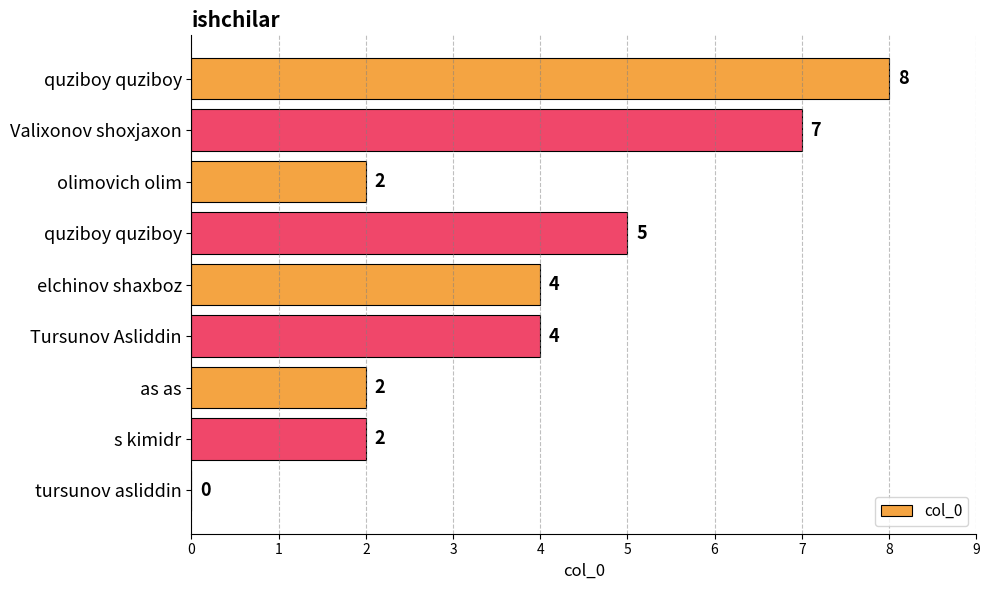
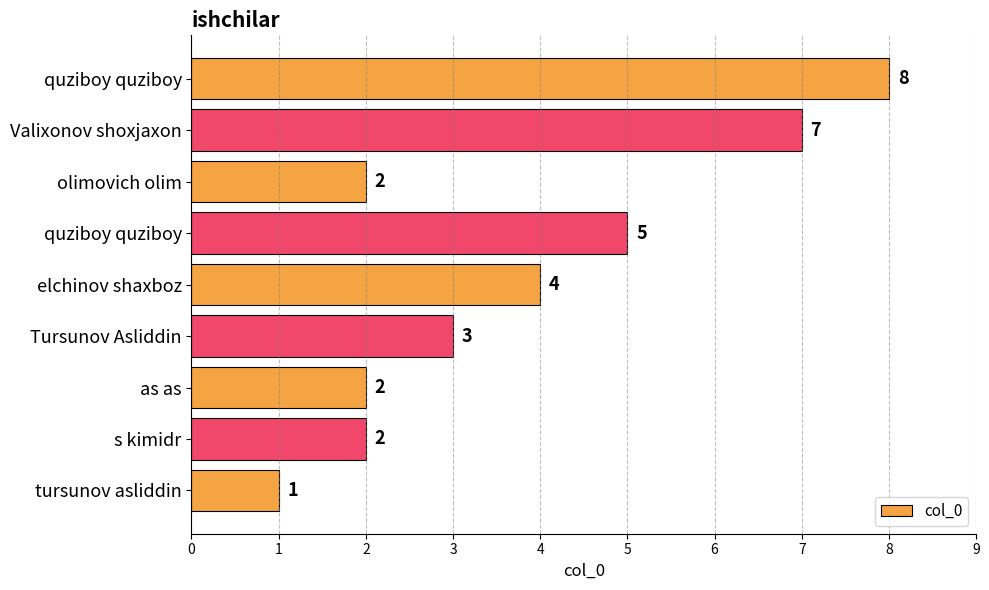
Tursunov Asliddin: 4 -> 3
tursunov asliddin: 0 -> 1
